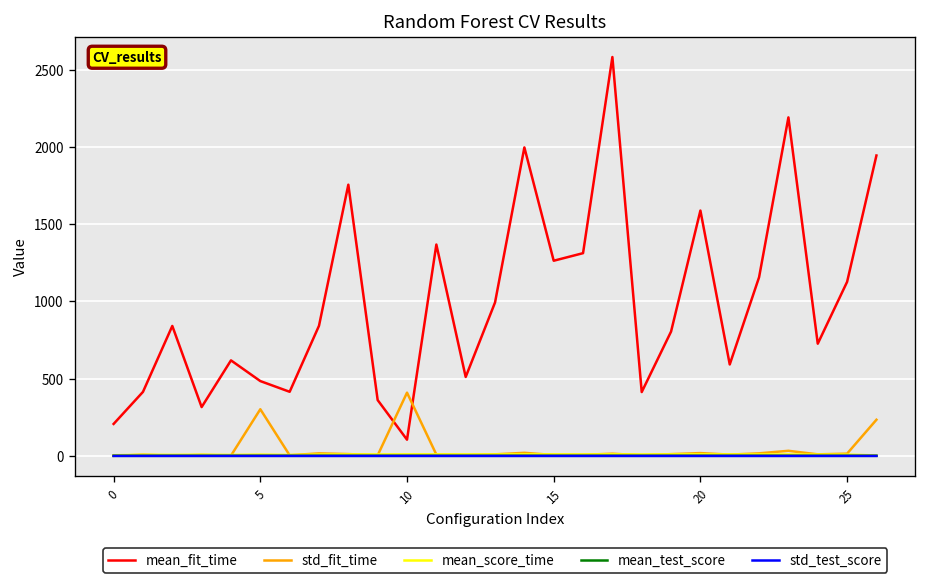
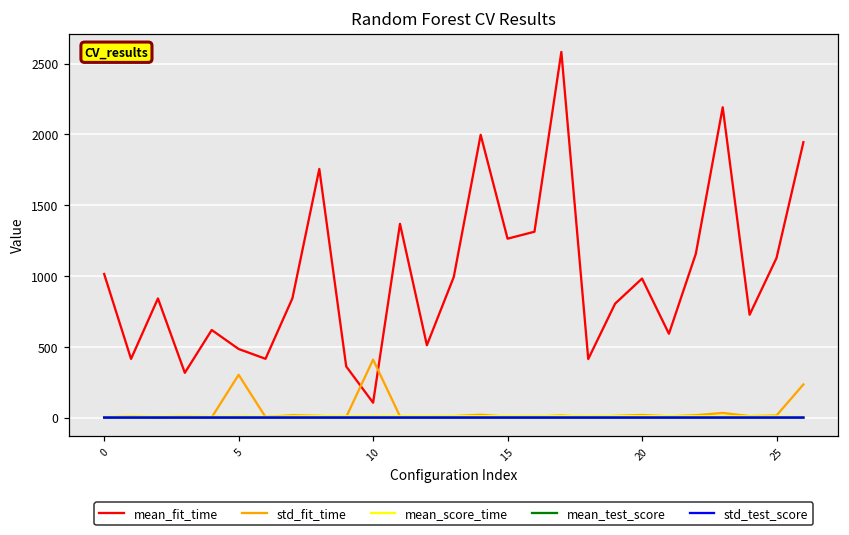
mean_fit_time, 0: 210 -> 1010
mean_fit_time, 20: 1590 -> 980
